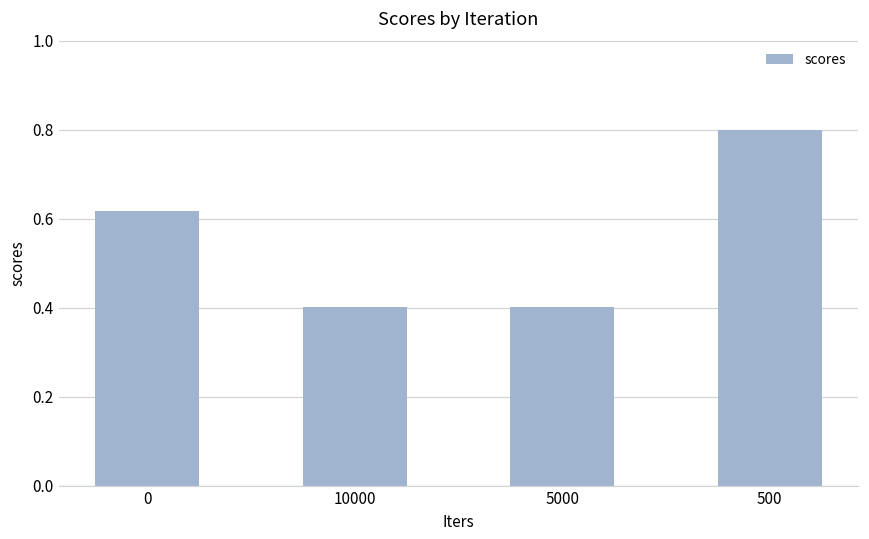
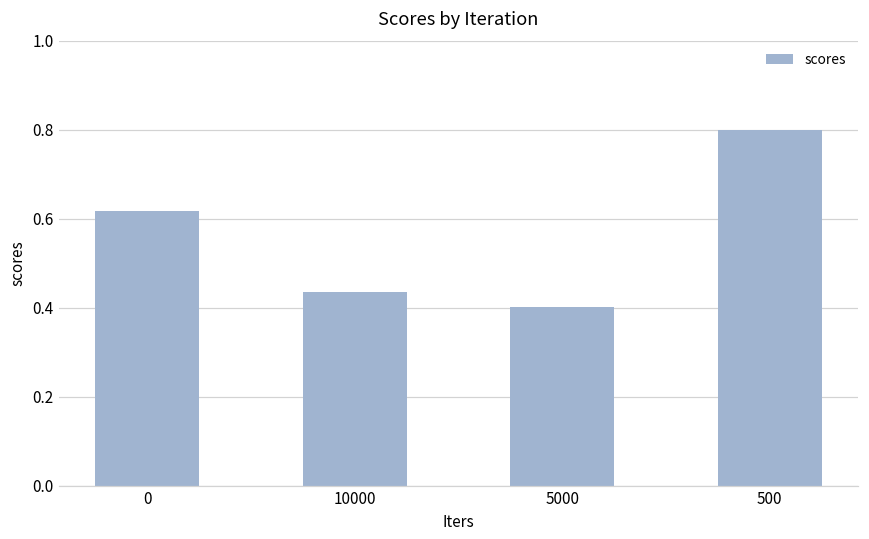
10000: 0.40 -> 0.44
